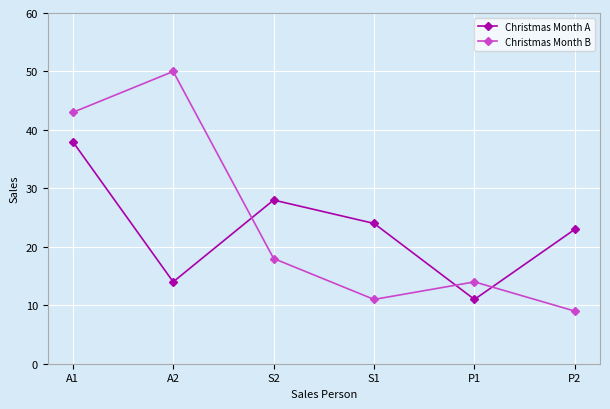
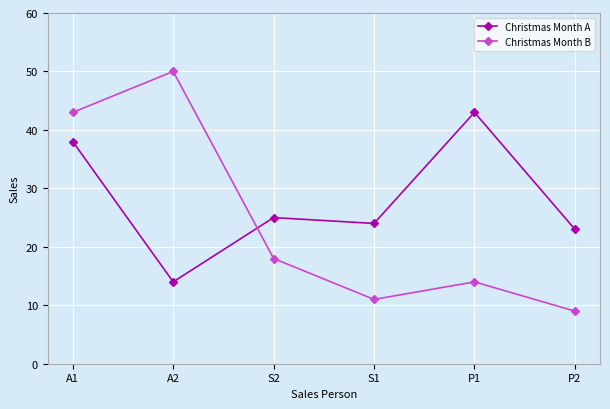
Christmas Month A, S2: 28 -> 25
Christmas Month A, P1: 11 -> 43
